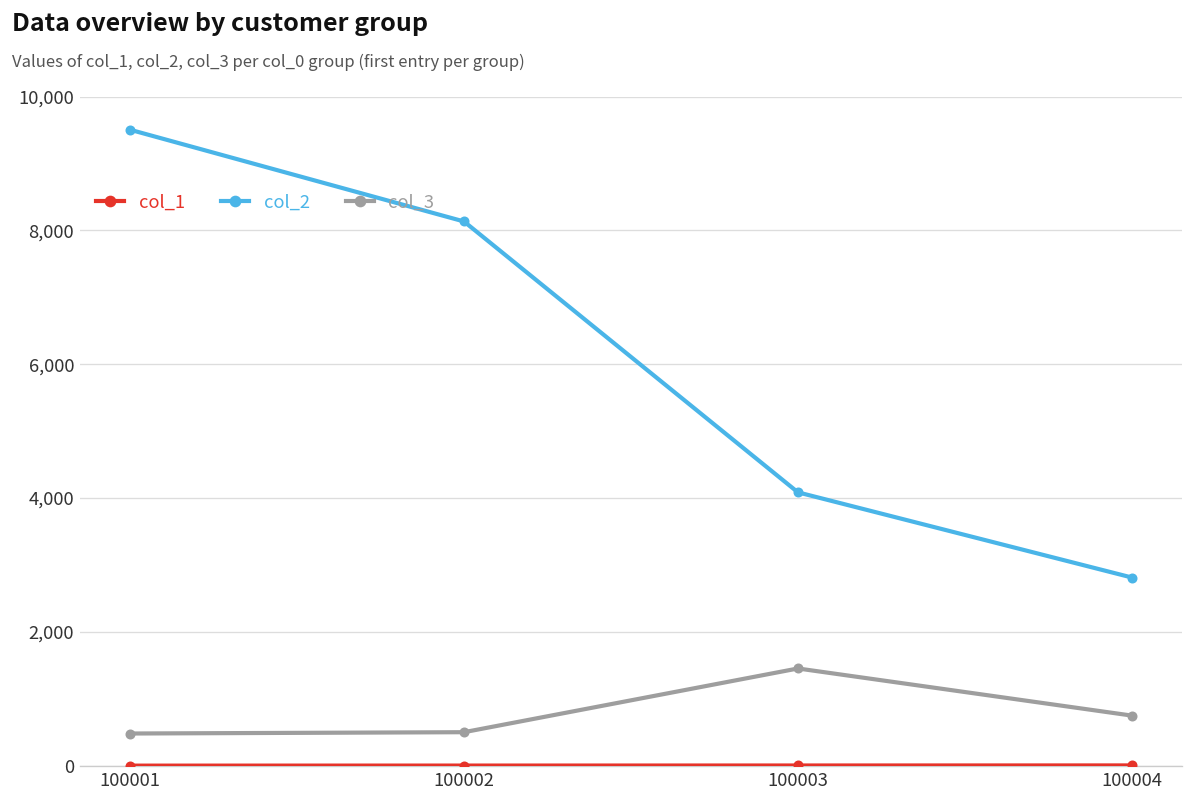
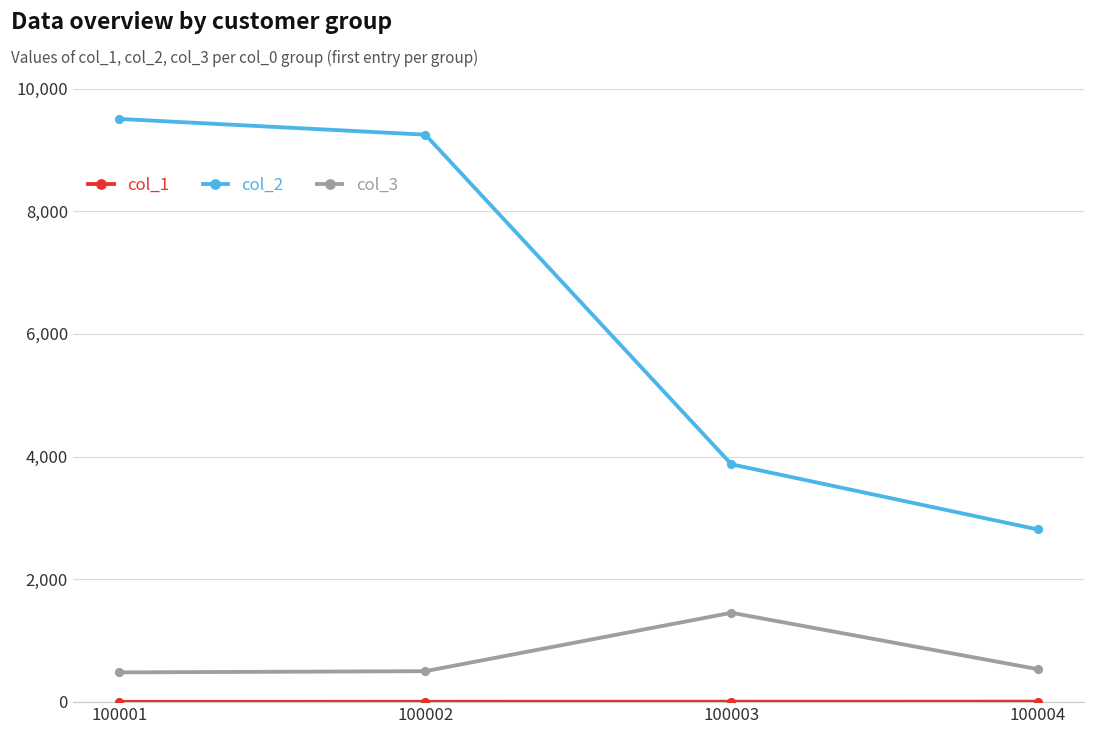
col_2, 100002: 8,100 -> 9,200
col_2, 100003: 4,100 -> 3,900
col_3, 100004: 700 -> 500
